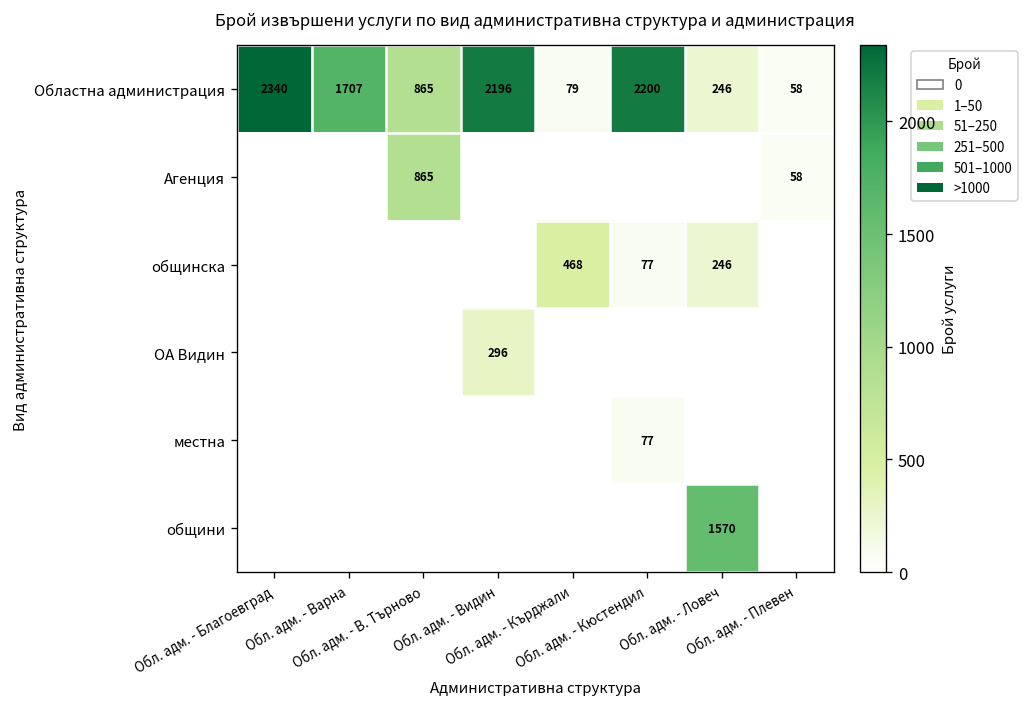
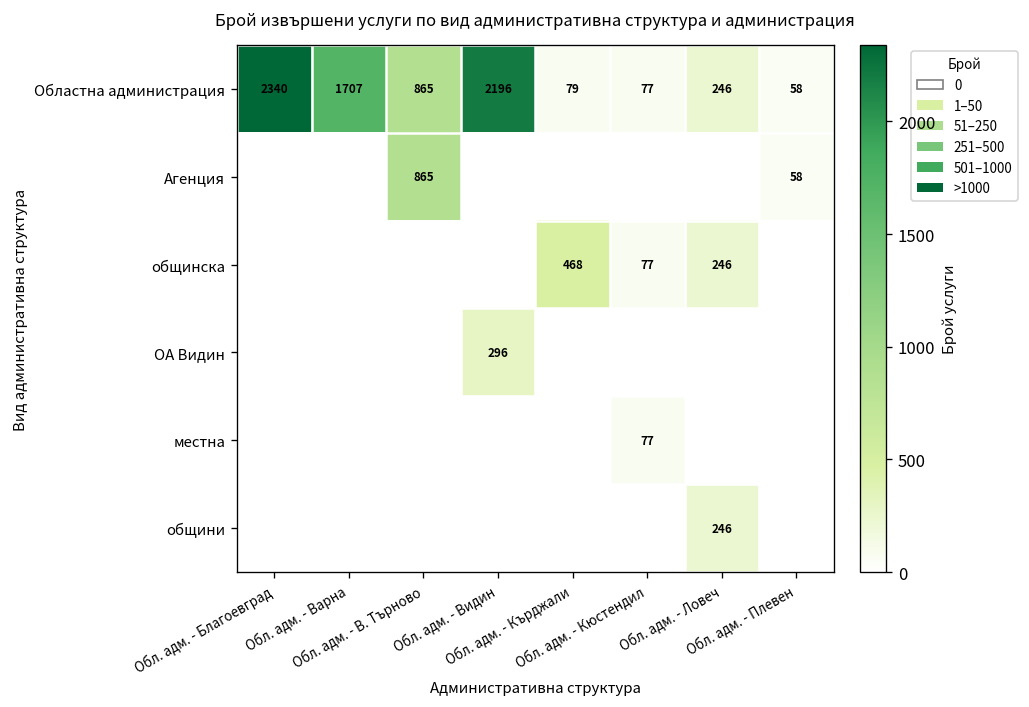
Областна администрация, Обл. адм. - Кюстендил: 2200 -> 77
общини, Обл. адм. - Ловеч: 1570 -> 246
